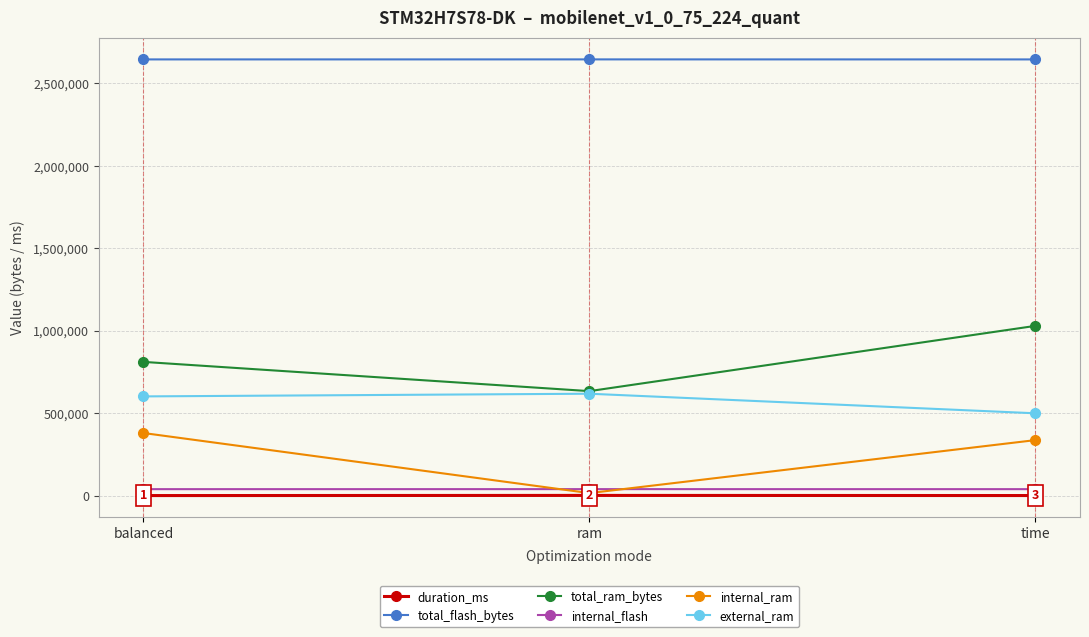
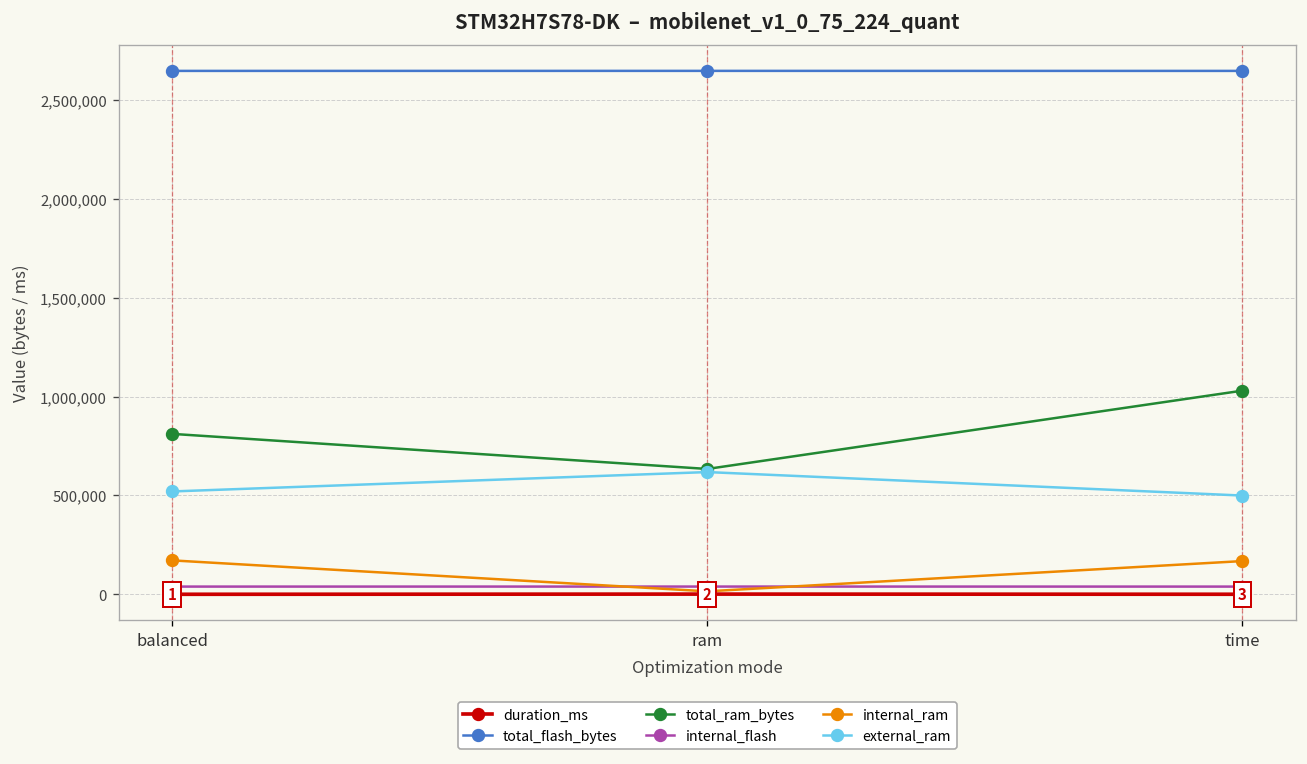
internal_ram, balanced: 380,000 -> 170,000
external_ram, balanced: 600,000 -> 520,000
internal_ram, time: 340,000 -> 170,000
